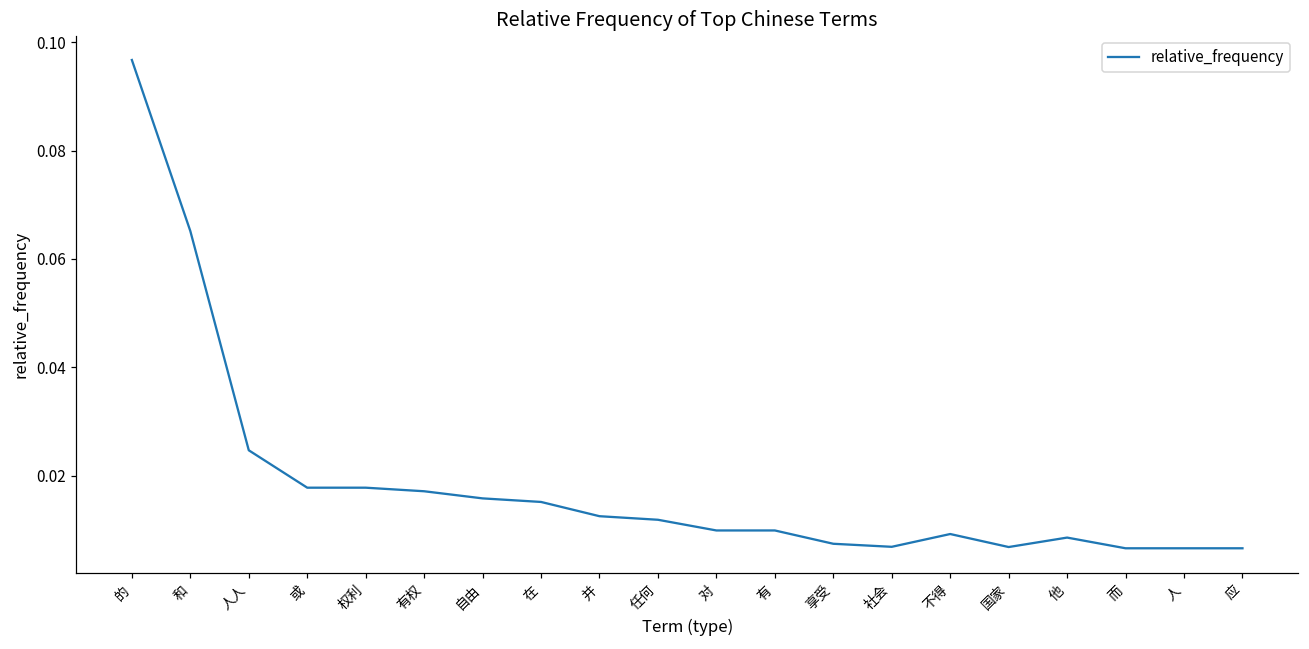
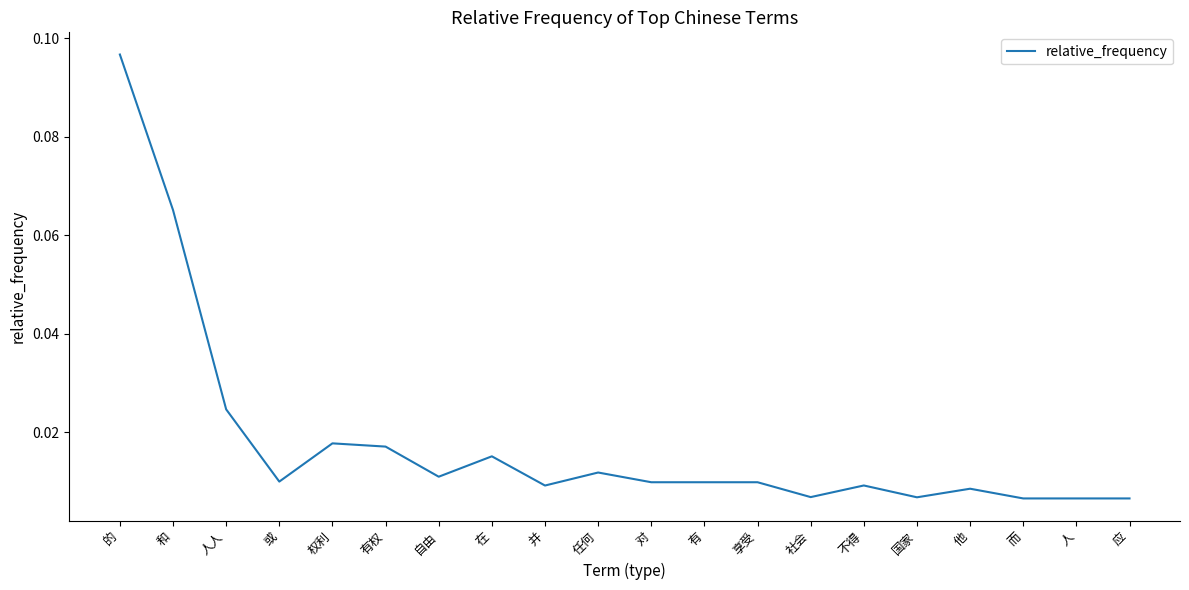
或: 0.018 -> 0.010
自由: 0.016 -> 0.011
并: 0.013 -> 0.009
享受: 0.007 -> 0.010
